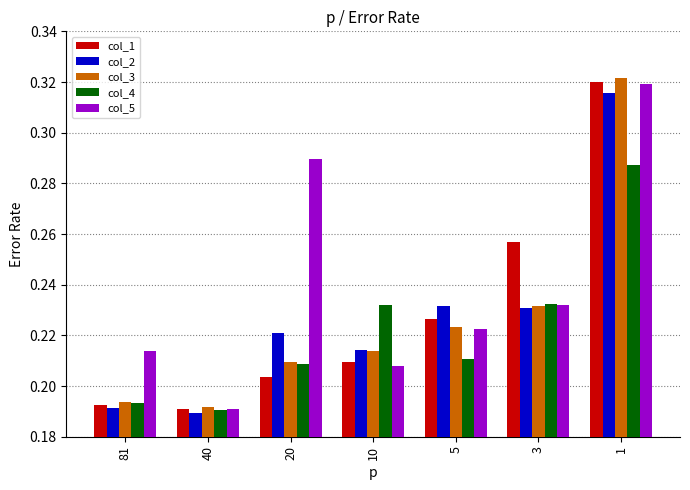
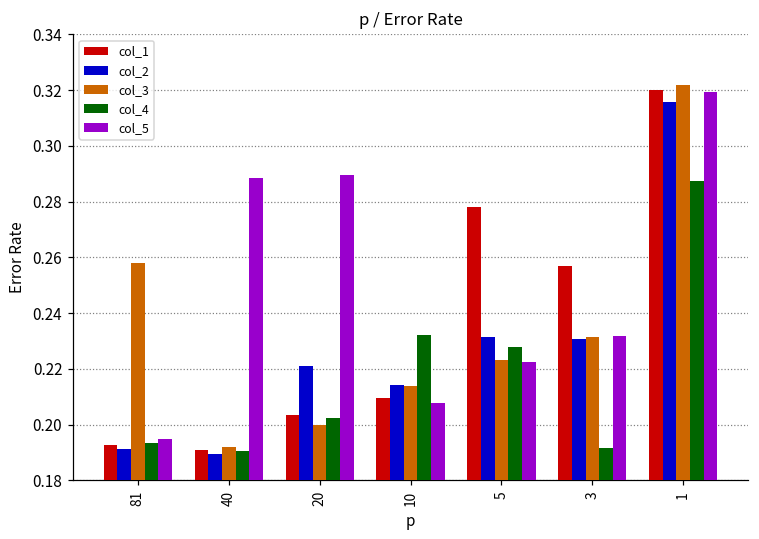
col_3, 81: 0.194 -> 0.258
col_5, 81: 0.214 -> 0.195
col_5, 40: 0.191 -> 0.288
col_3, 20: 0.209 -> 0.200
col_4, 20: 0.209 -> 0.203
col_1, 5: 0.227 -> 0.278
col_4, 5: 0.210 -> 0.228
col_4, 3: 0.232 -> 0.192
